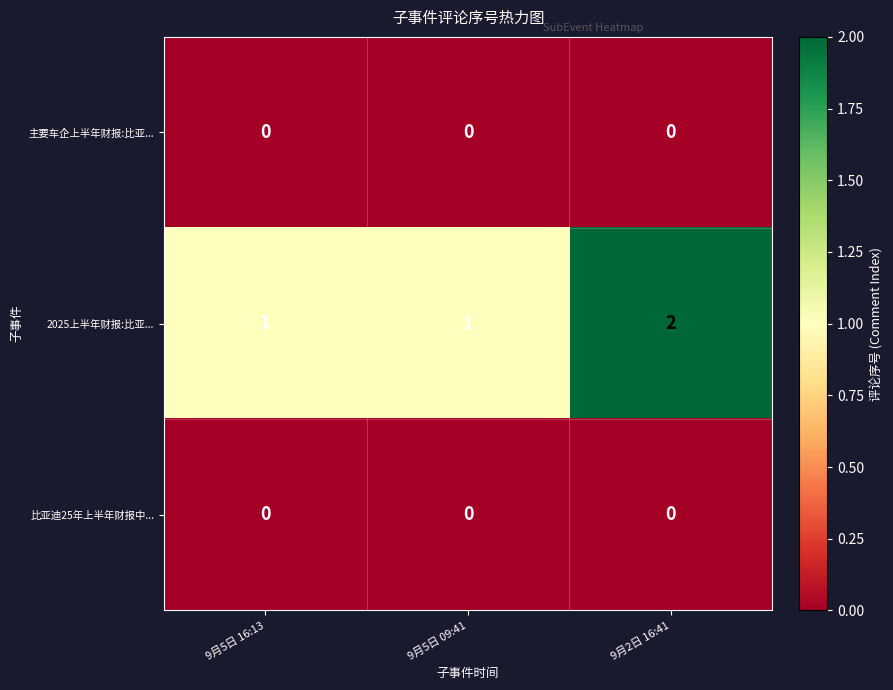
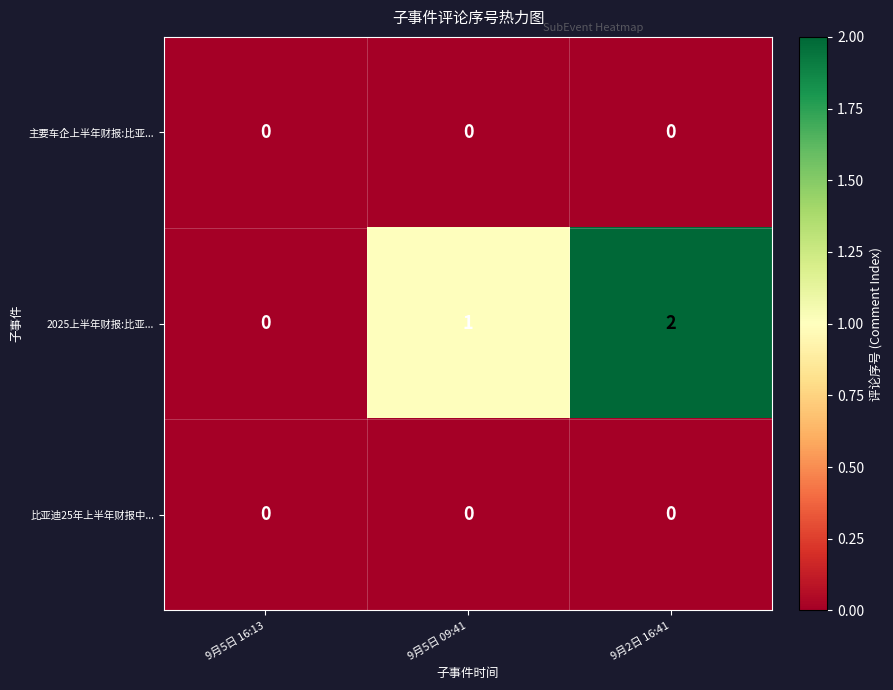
2025上半年财报:比亚..., 9月5日 16:13: 1 -> 0
